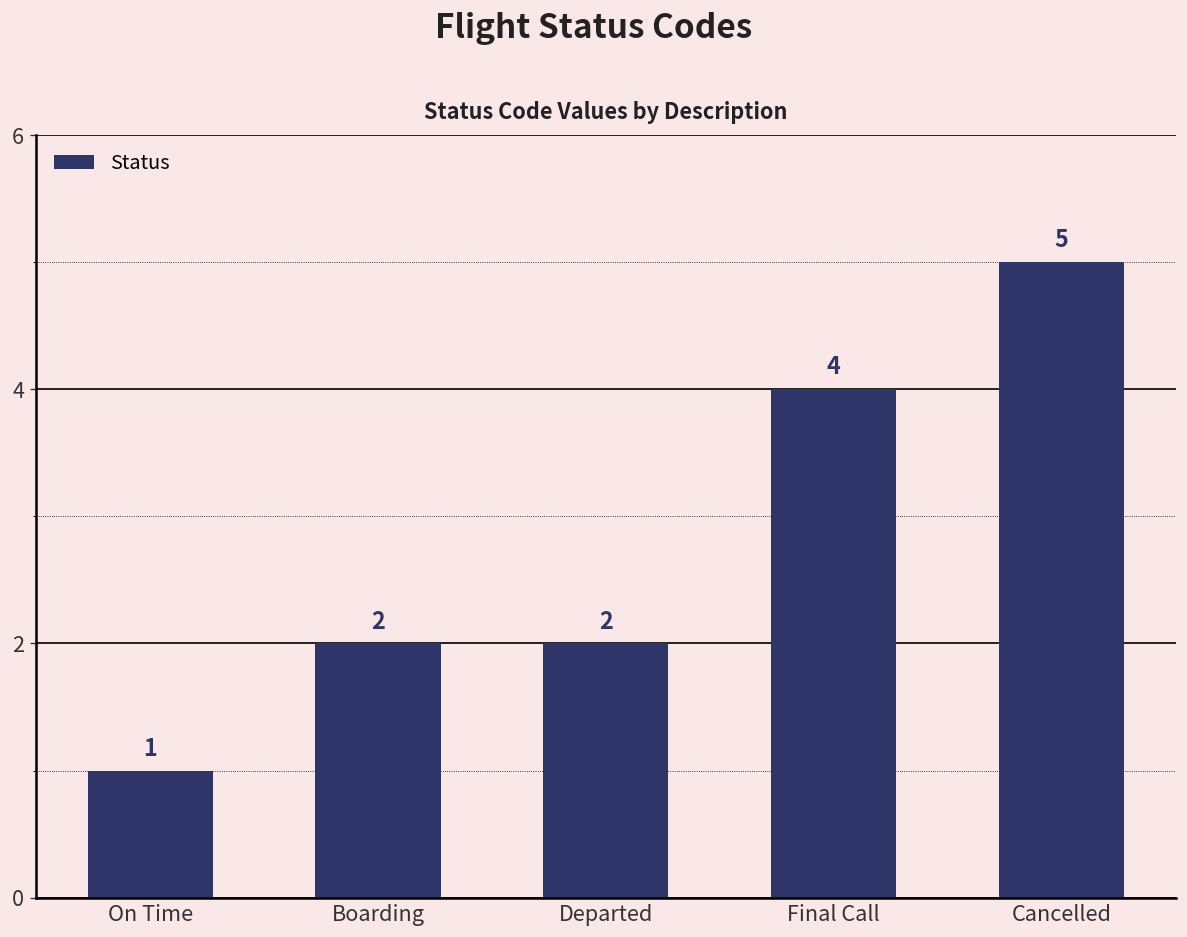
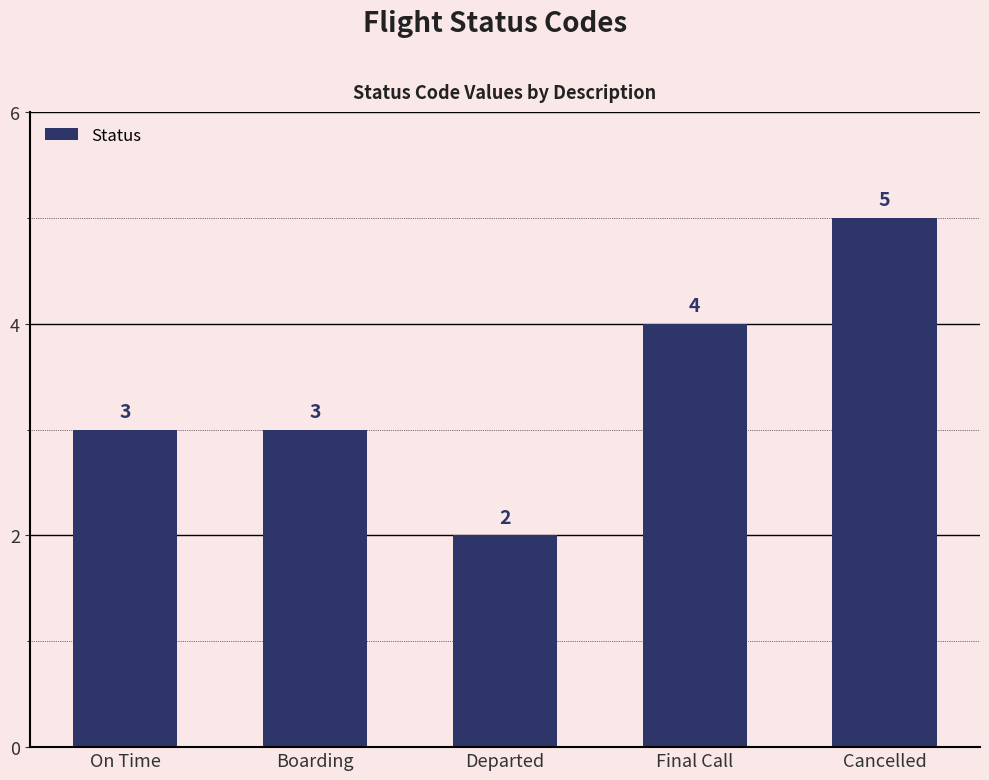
On Time: 1 -> 3
Boarding: 2 -> 3
